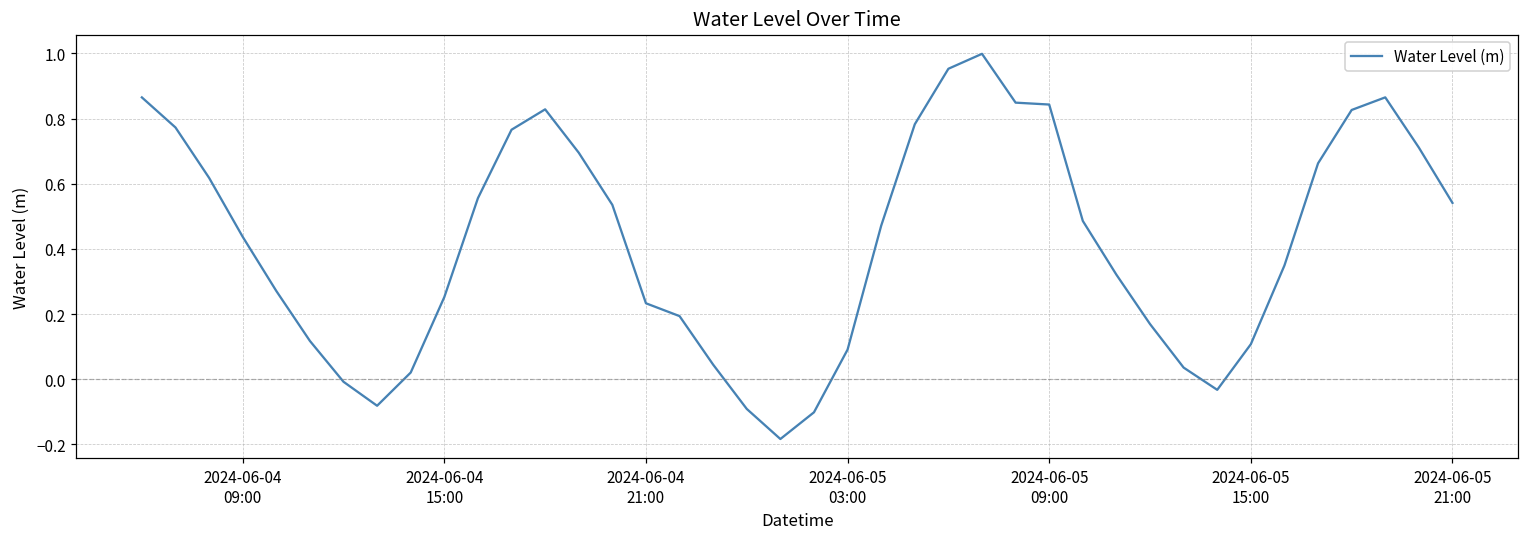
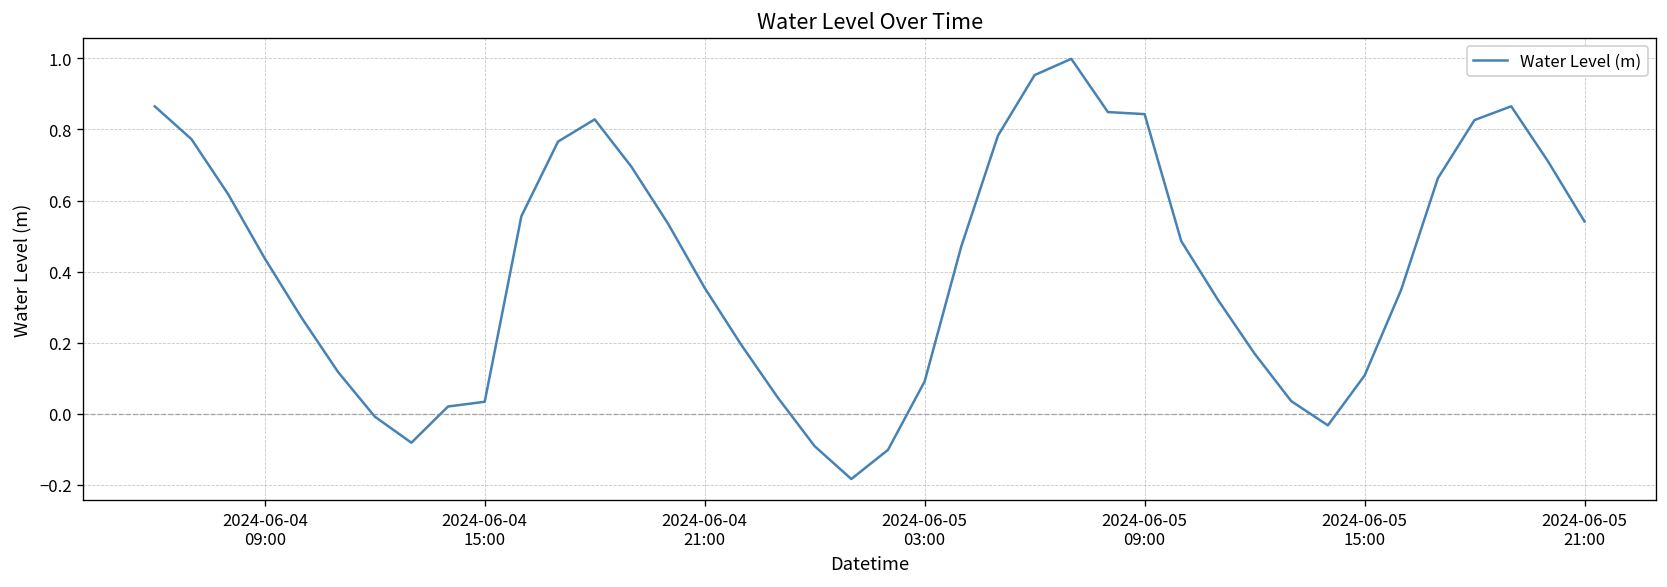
2024-06-04 15:00: 0.25 -> 0.03
2024-06-04 21:00: 0.23 -> 0.35
